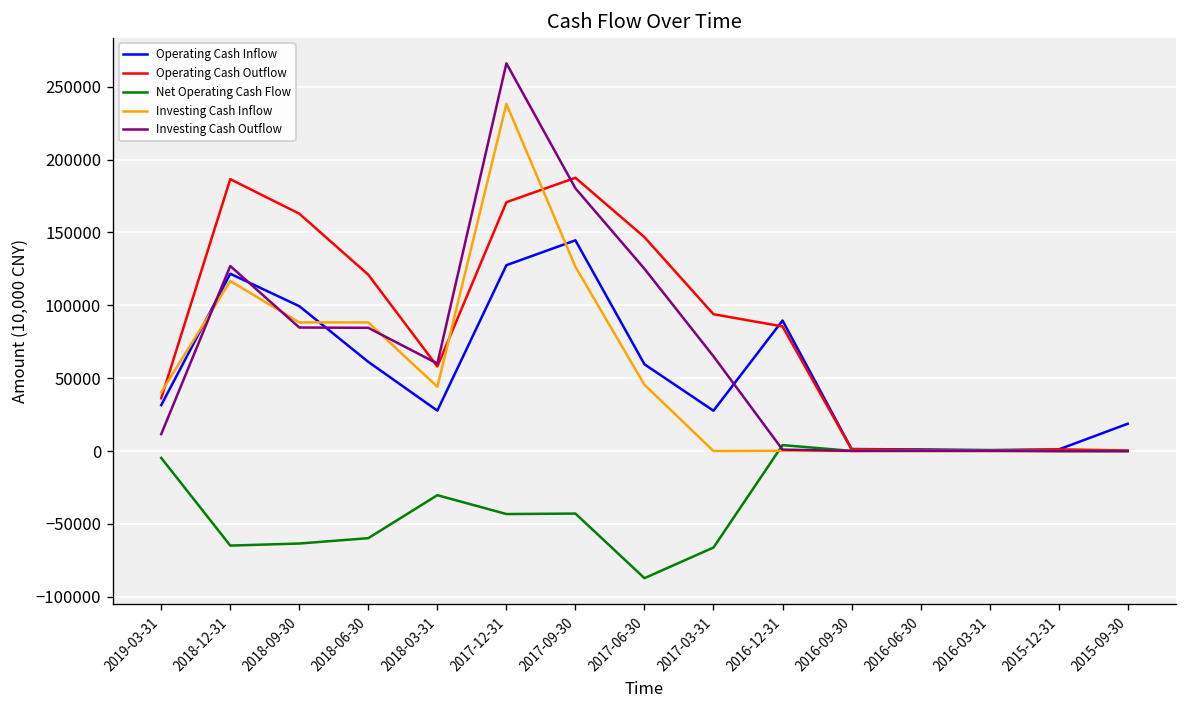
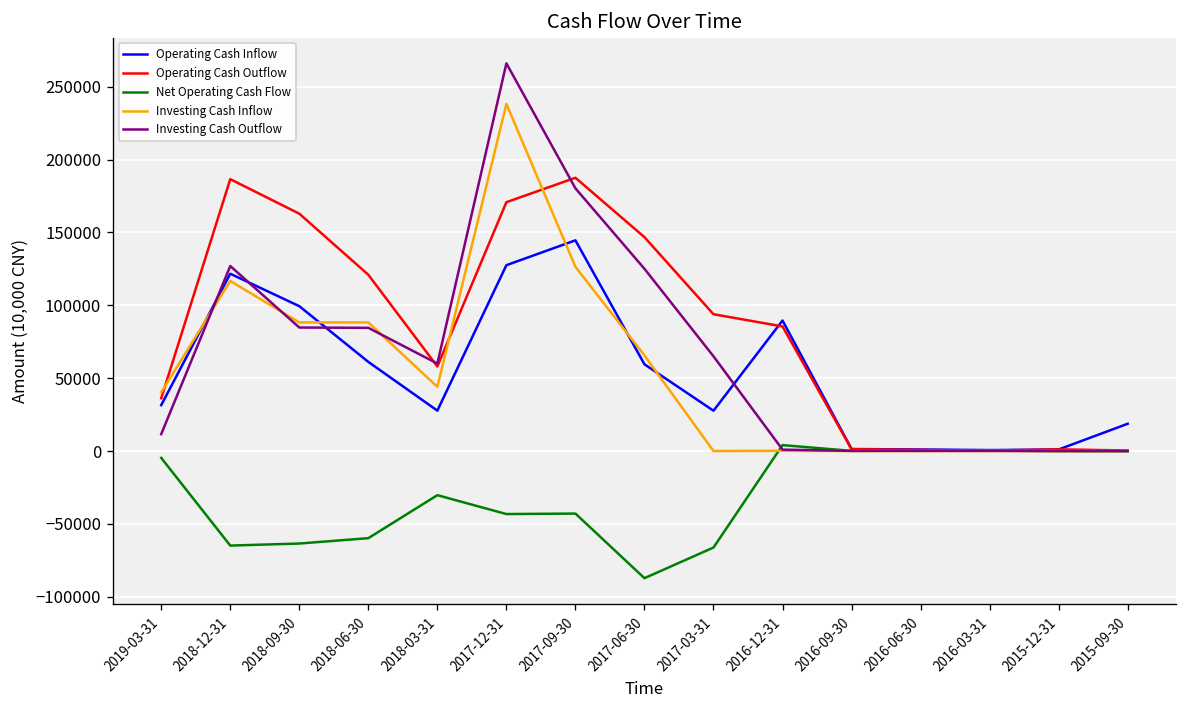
Investing Cash Inflow, 2017-06-30: 45000 -> 66000
